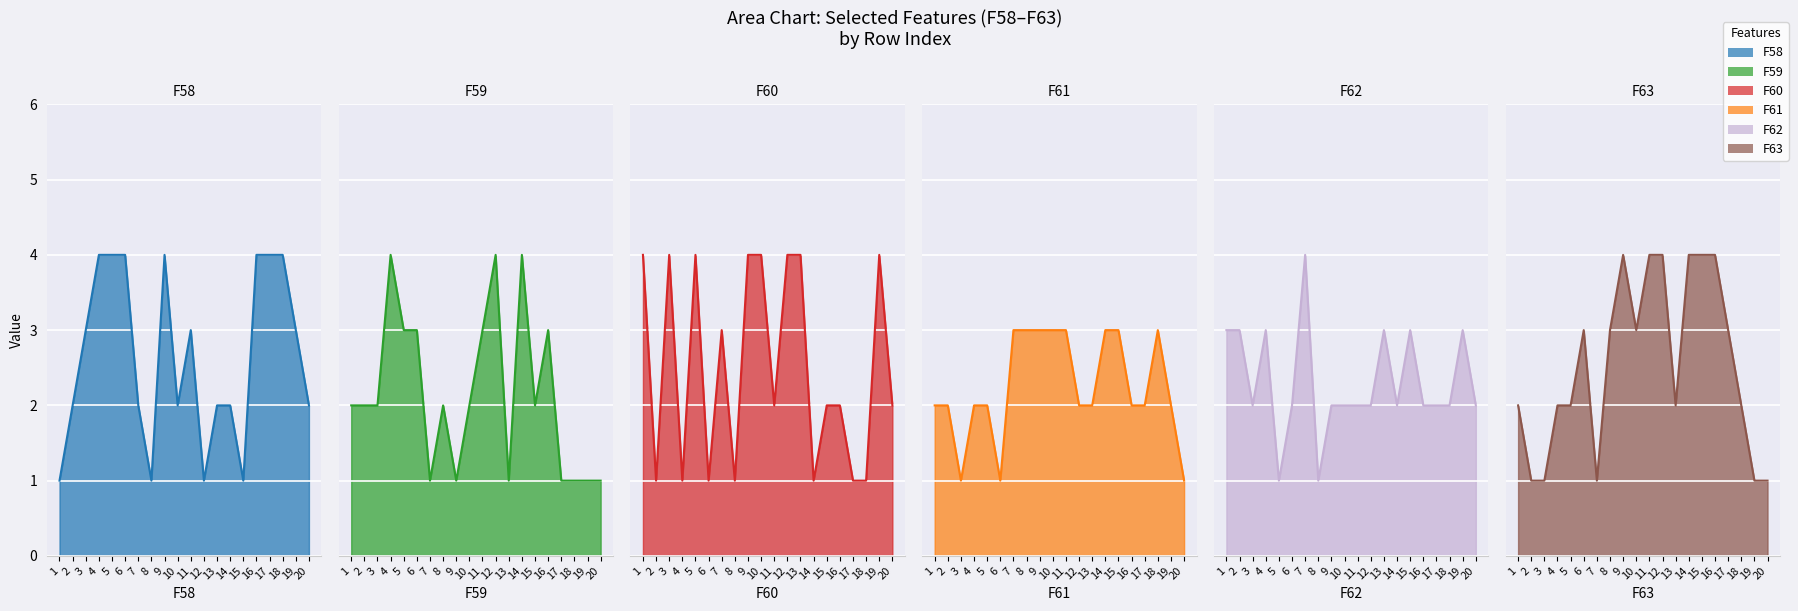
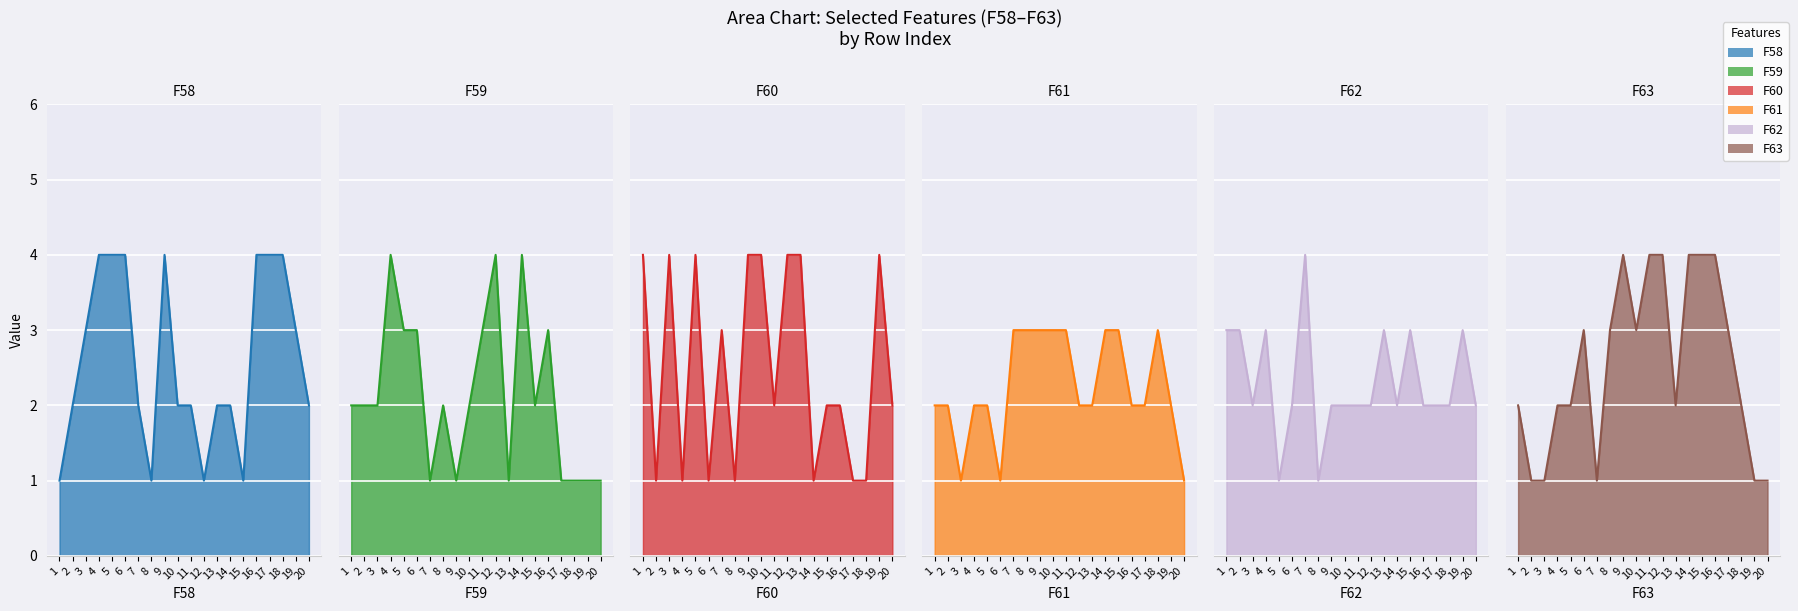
F58, 11: 3 -> 2
